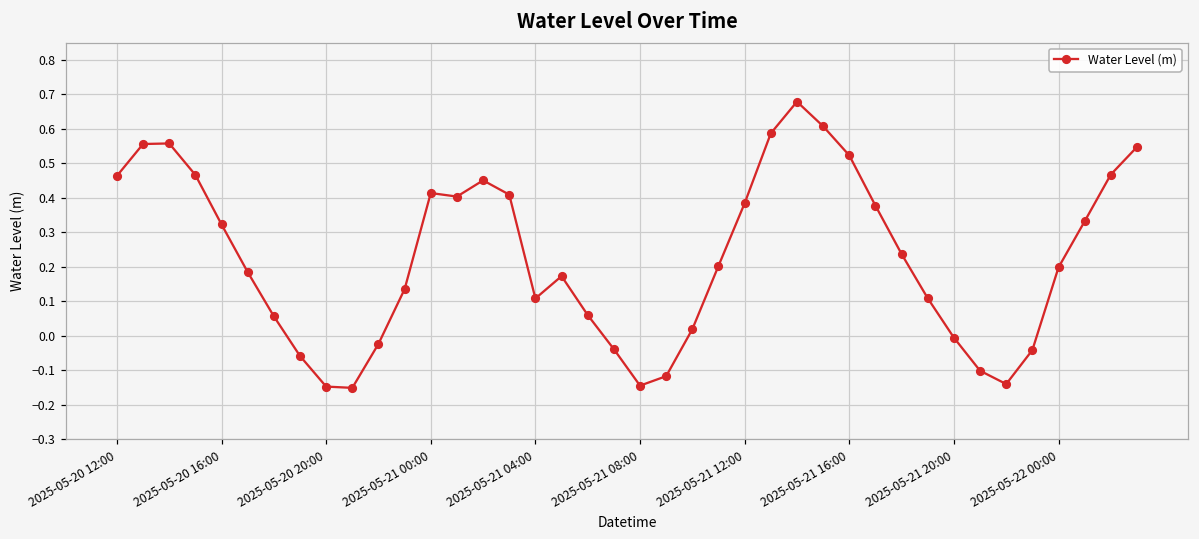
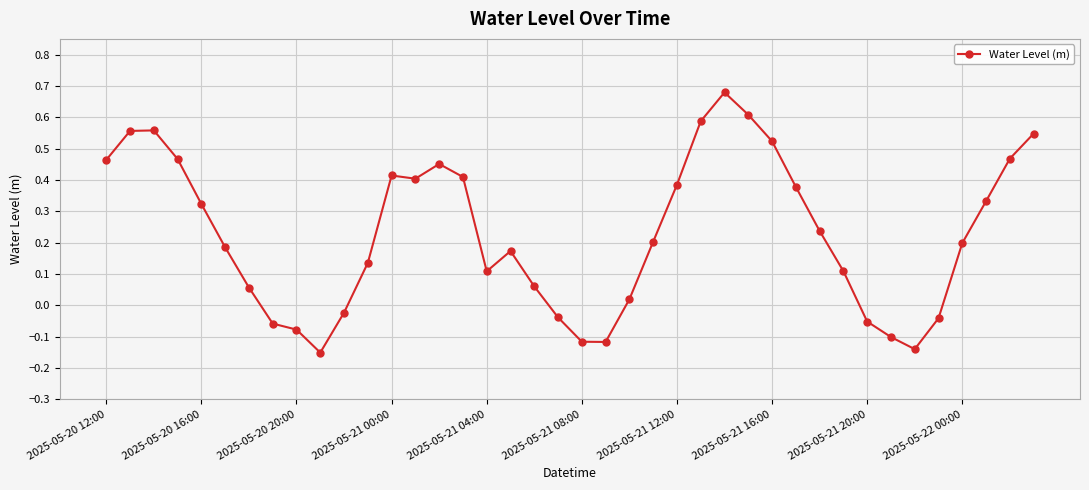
2025-05-20 20:00: -0.15 -> -0.08
2025-05-21 08:00: -0.14 -> -0.12
2025-05-21 20:00: -0.01 -> -0.05
